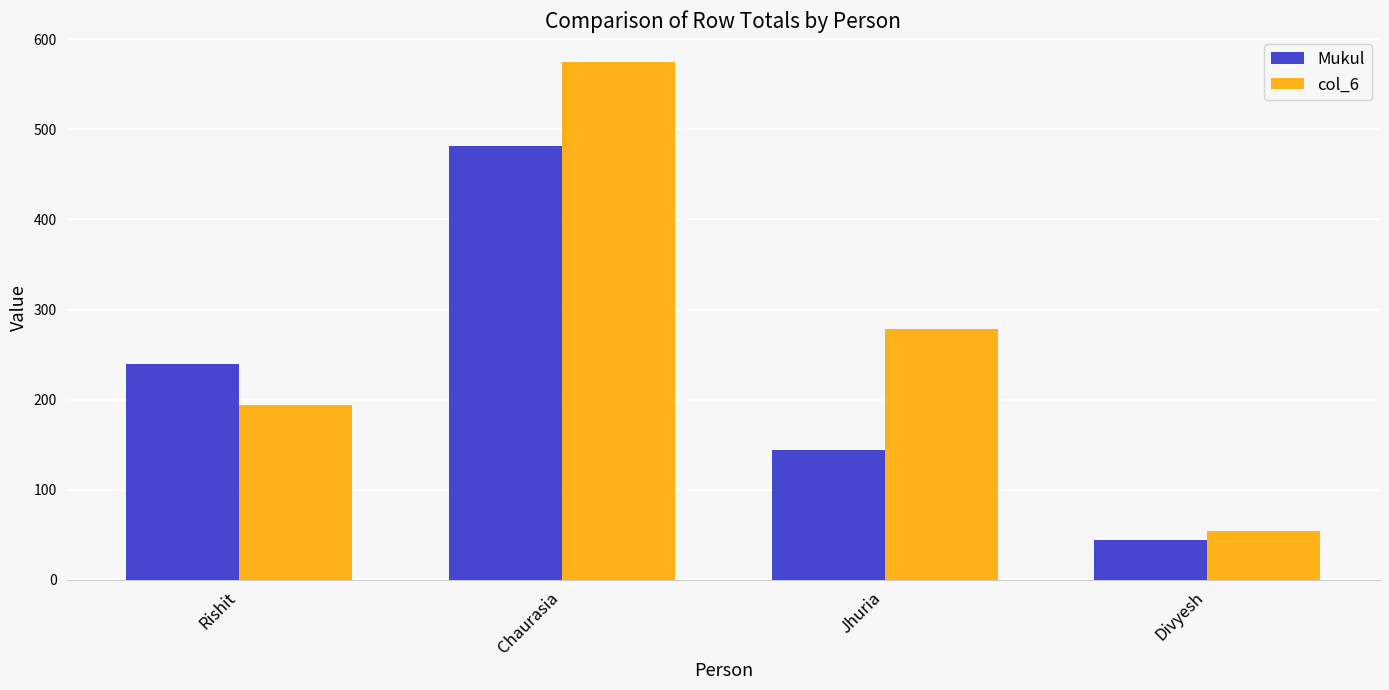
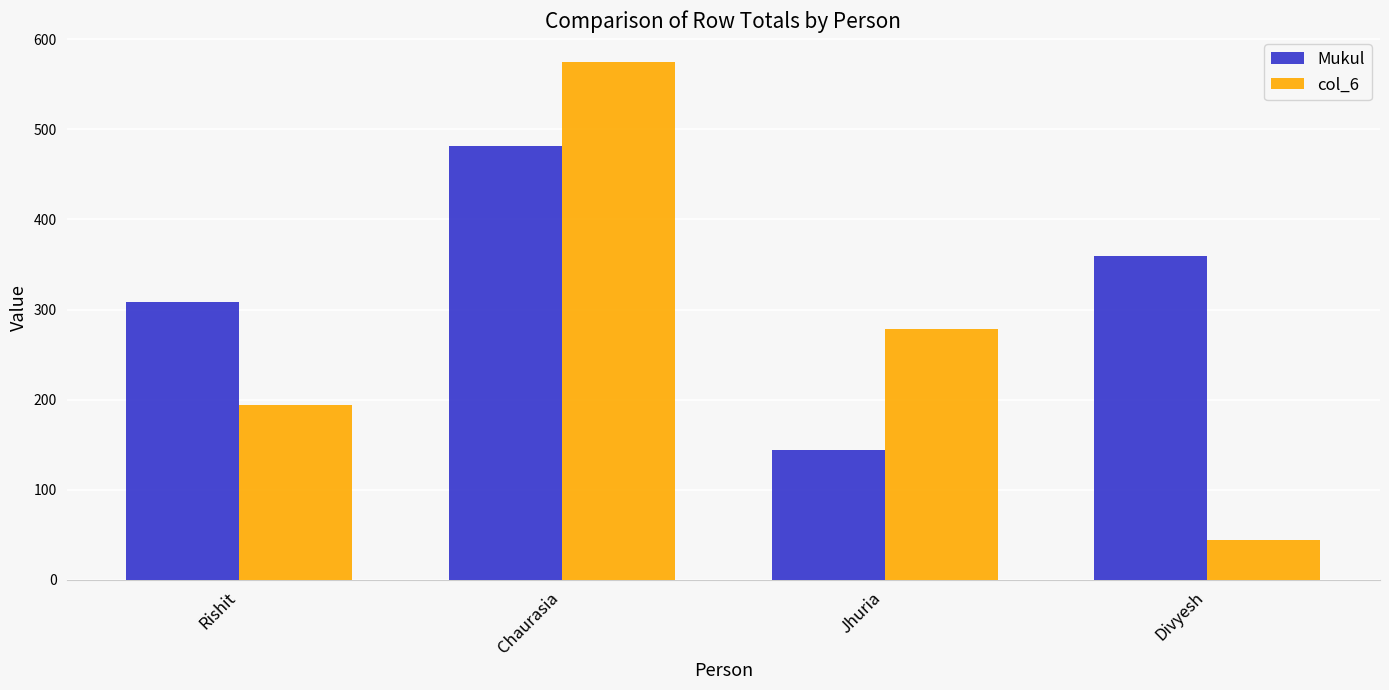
Mukul, Rishit: 240 -> 310
Mukul, Divyesh: 40 -> 360
col_6, Divyesh: 50 -> 40
